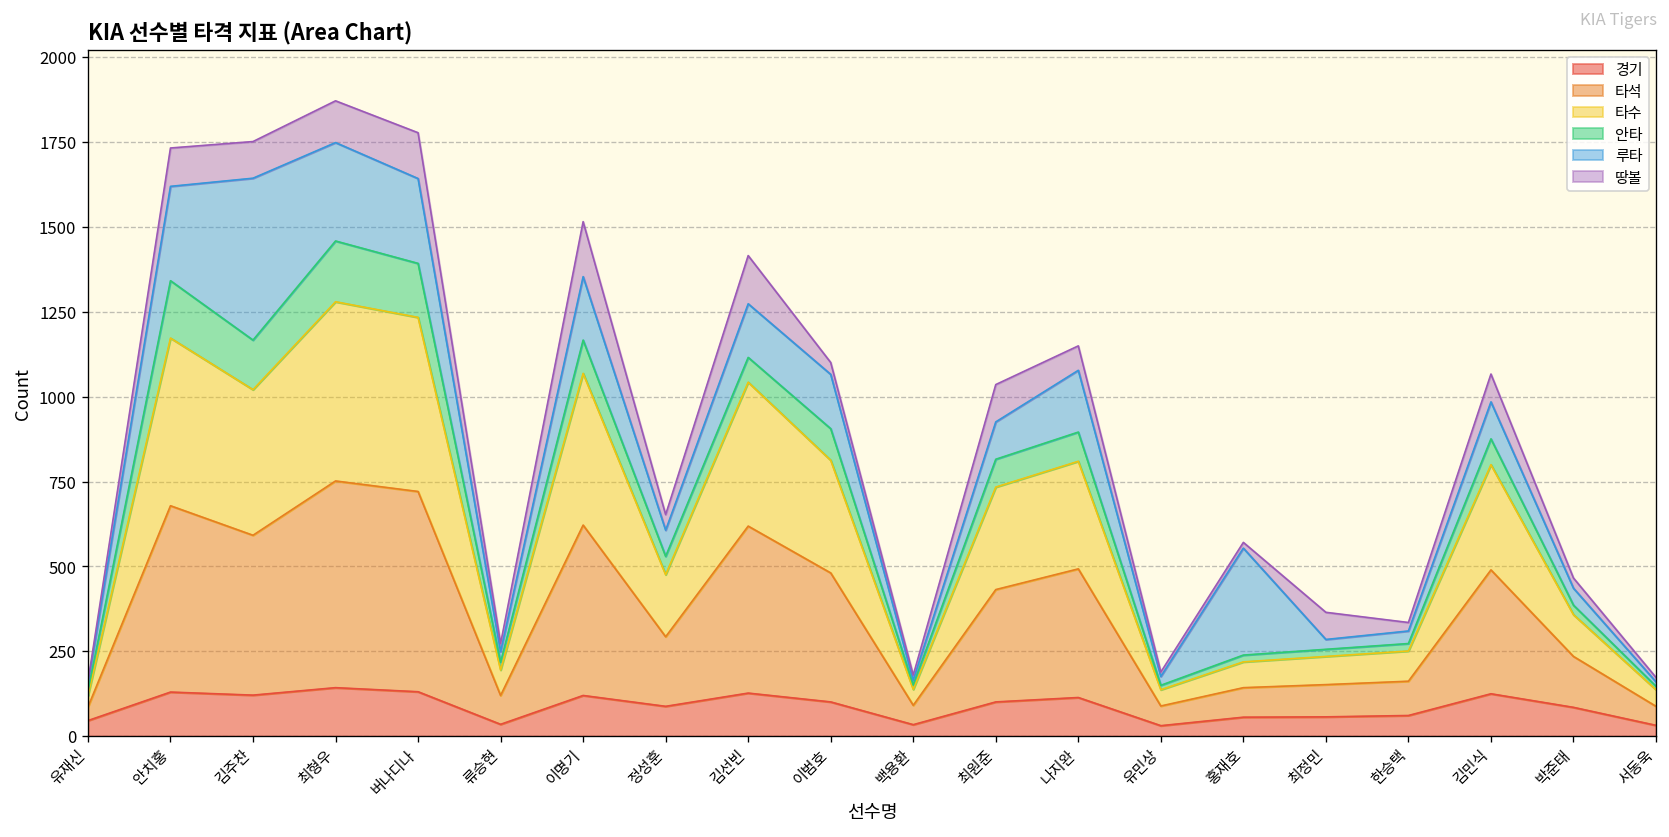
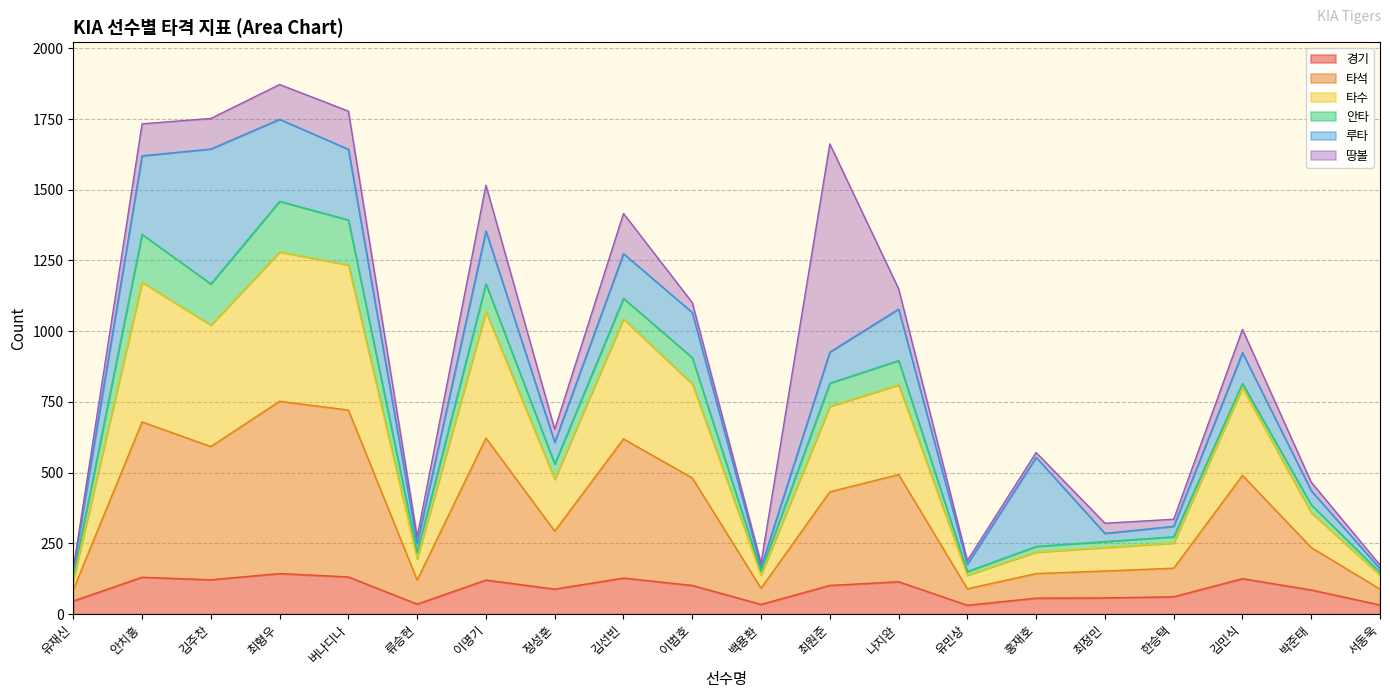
땅볼, 최원준: 110 -> 740
땅볼, 최정민: 80 -> 40
안타, 김민식: 80 -> 20
